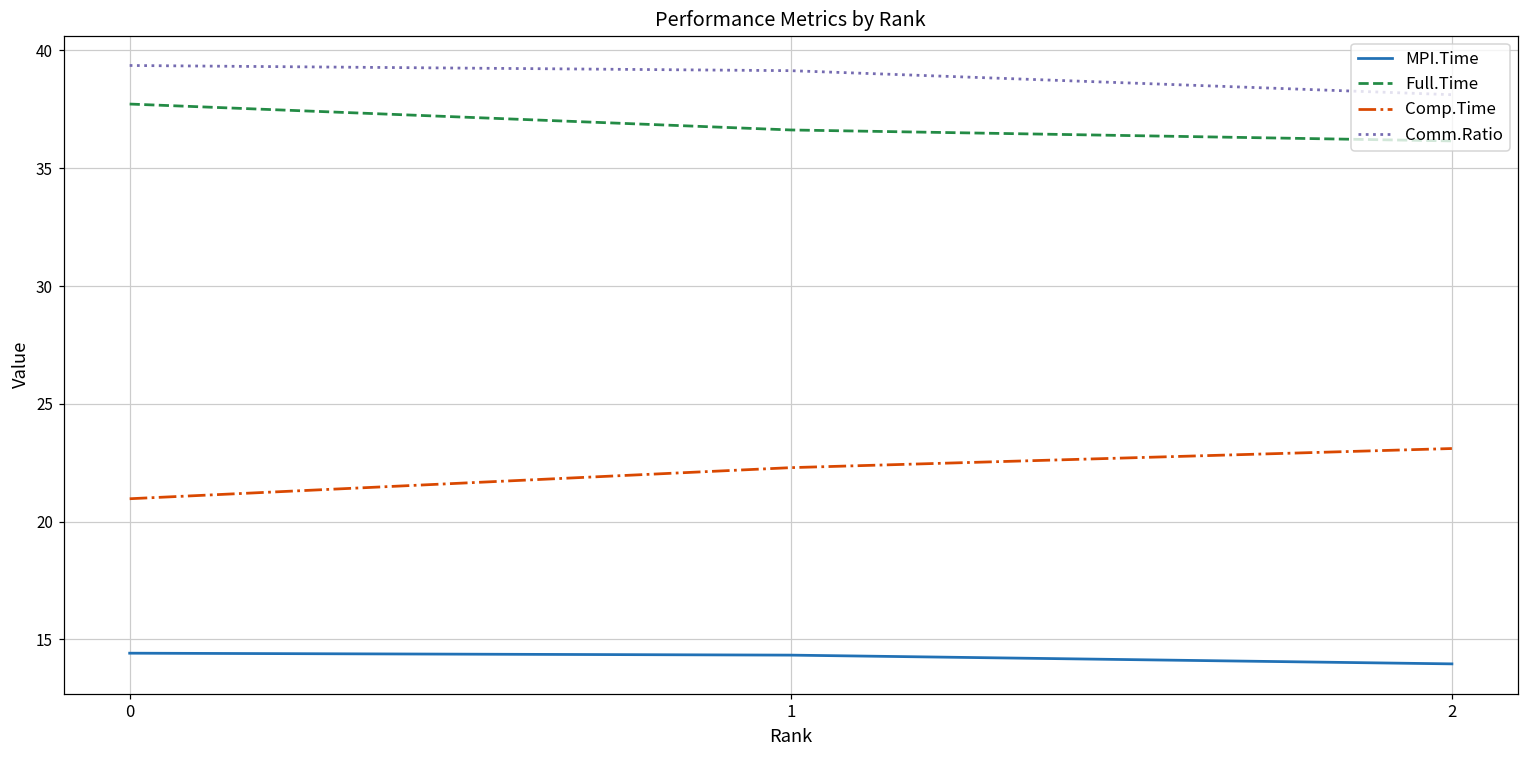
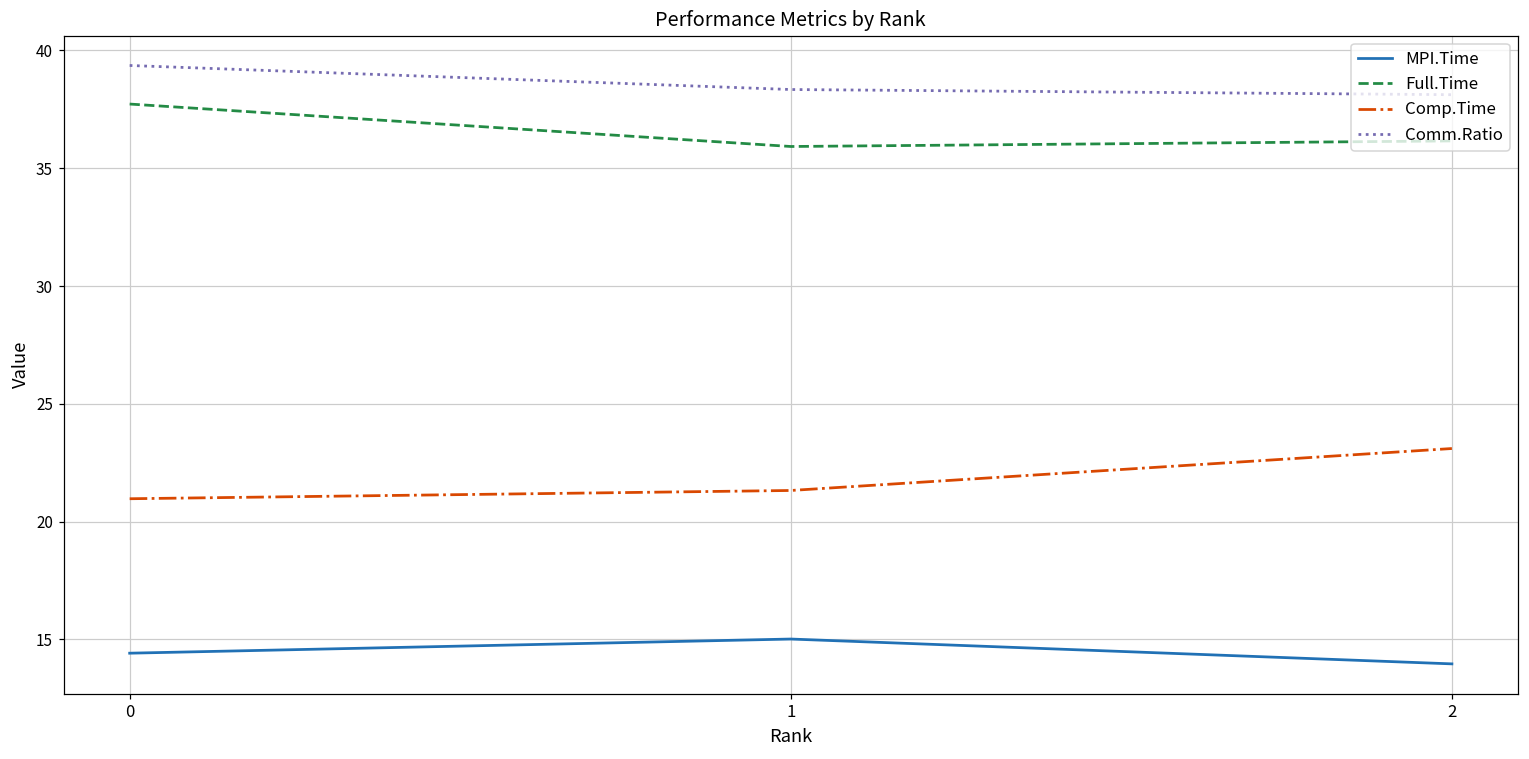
MPI.Time, 1: 14.3 -> 15.0
Full.Time, 1: 36.6 -> 35.9
Comp.Time, 1: 22.3 -> 21.3
Comm.Ratio, 1: 39.1 -> 38.3
